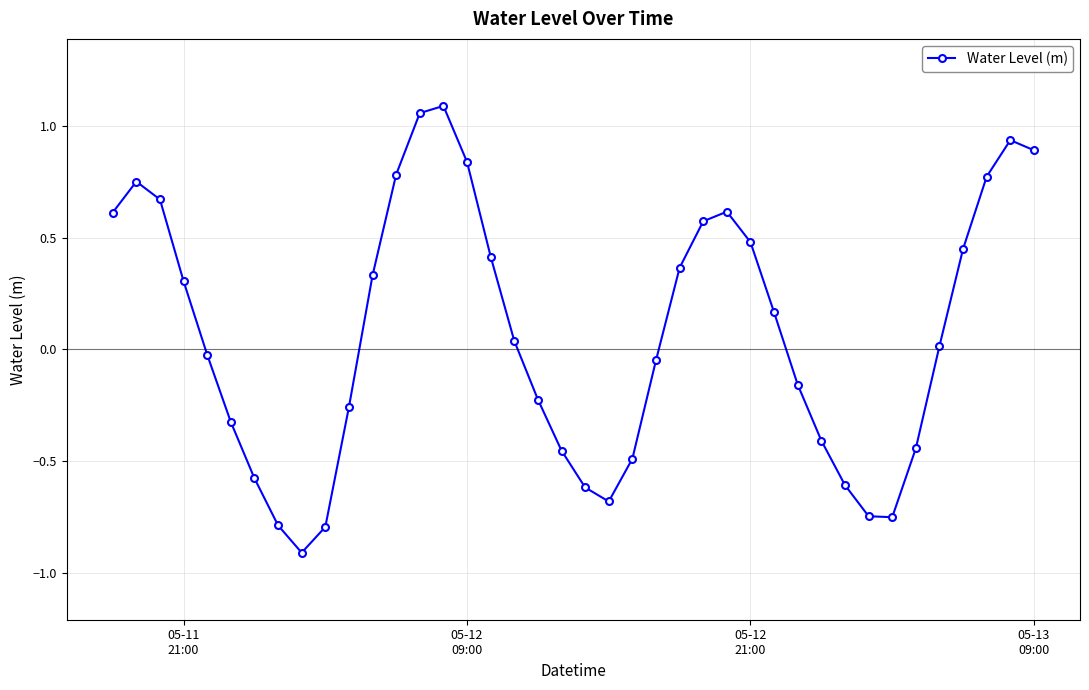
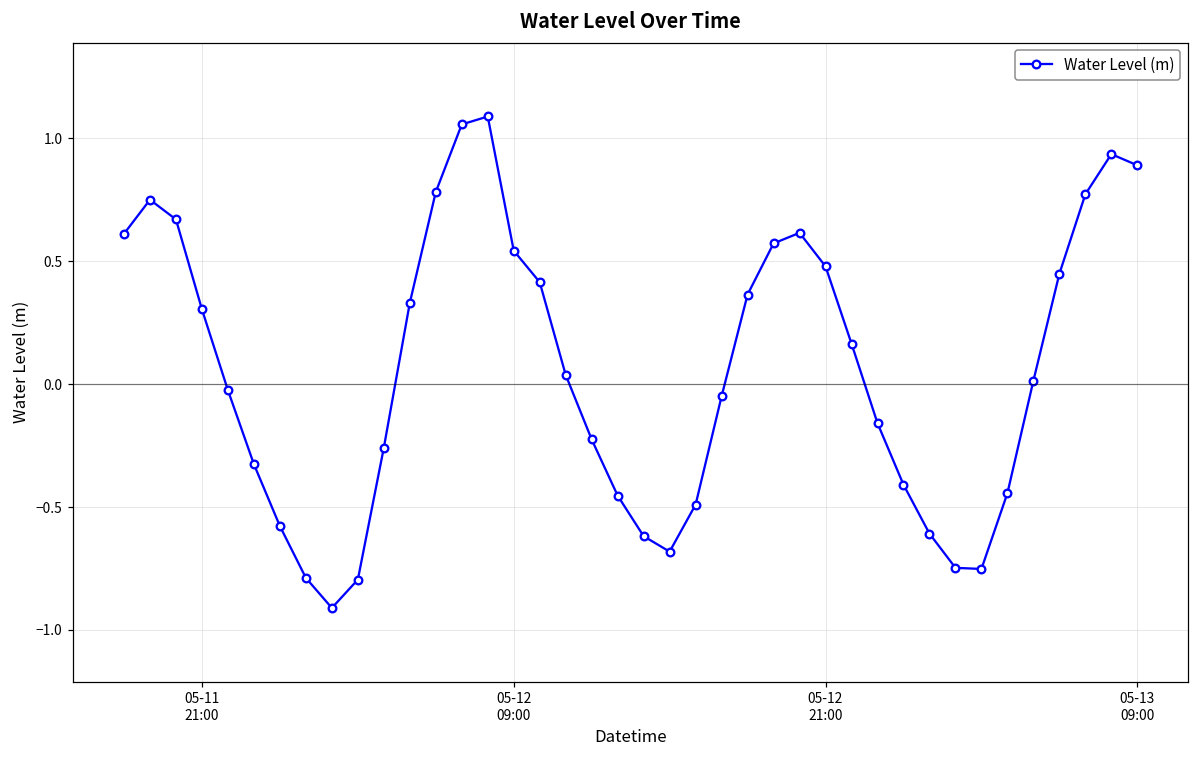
05-12 09:00: 0.84 -> 0.54
